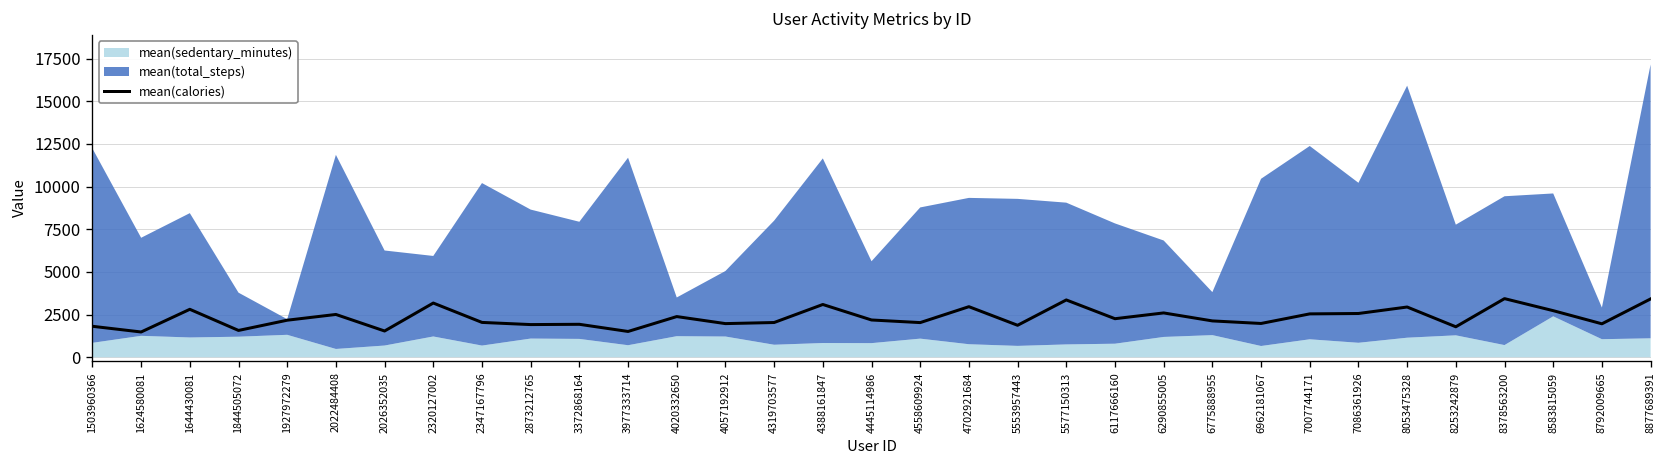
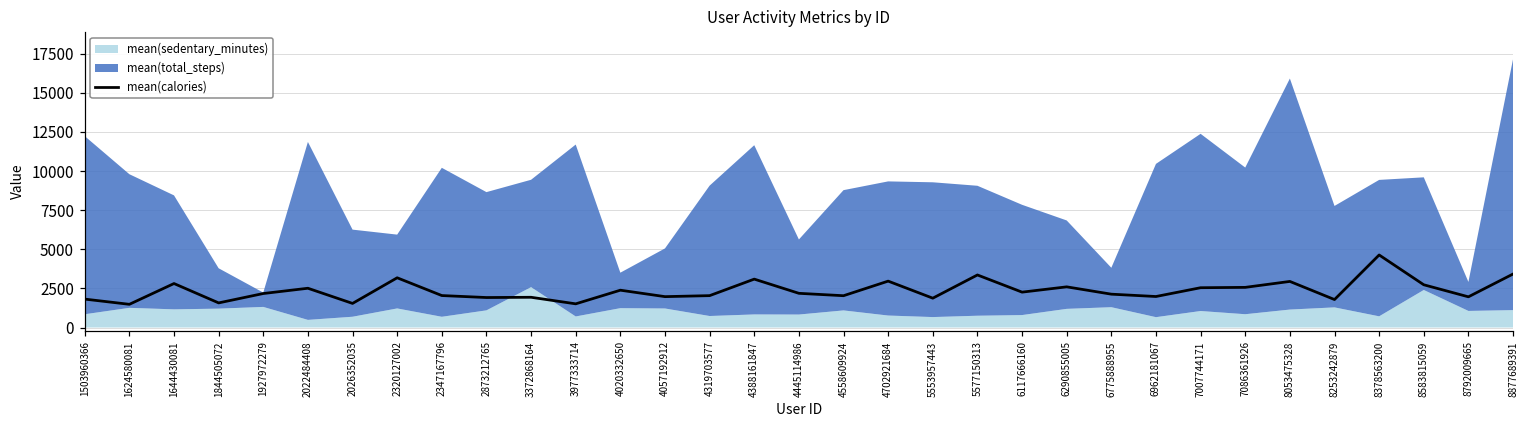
mean(total_steps), 1624580081: 5700 -> 8500
mean(sedentary_minutes), 3372868164: 1100 -> 2600
mean(total_steps), 4319703577: 7300 -> 8300
mean(calories), 8378563200: 3400 -> 4600
